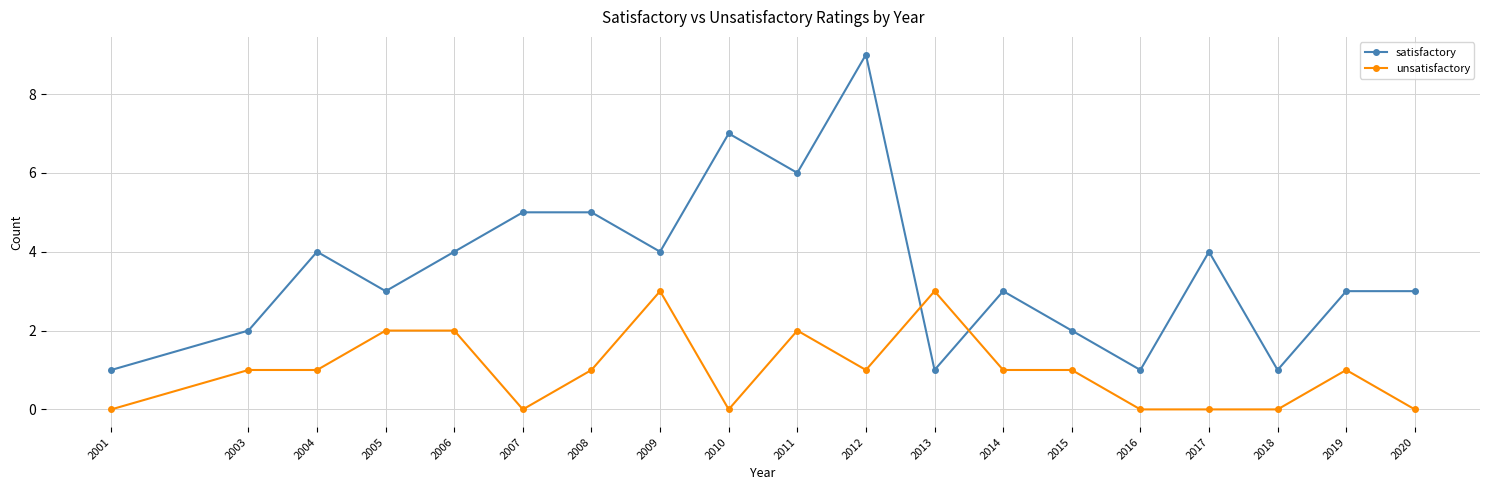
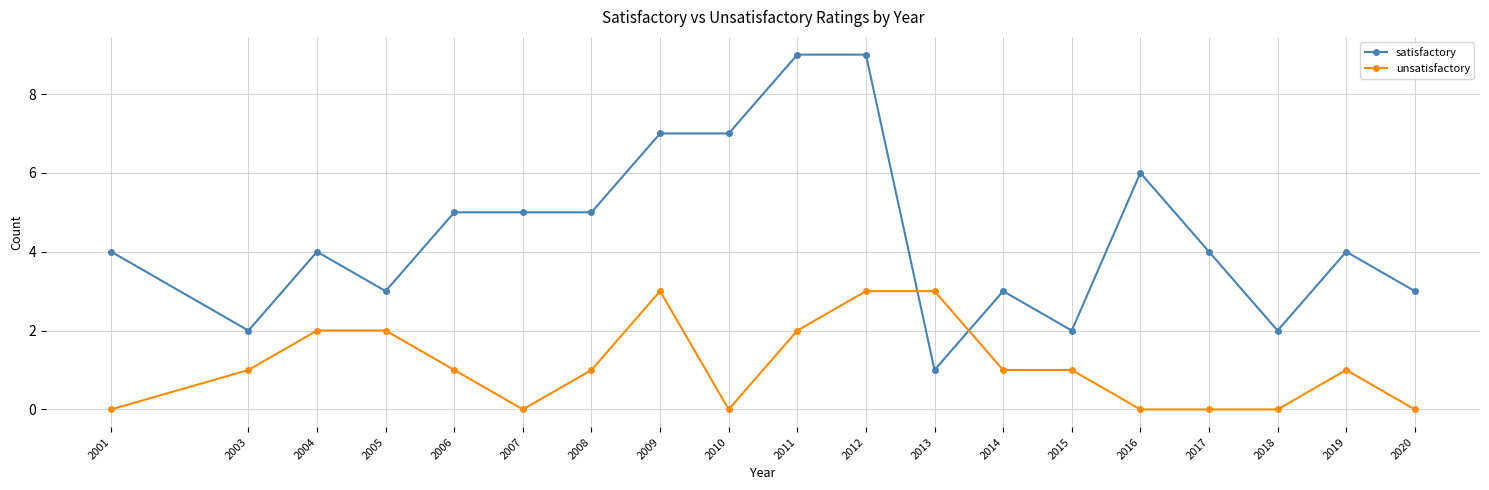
satisfactory, 2001: 1 -> 4
unsatisfactory, 2004: 1 -> 2
satisfactory, 2006: 4 -> 5
unsatisfactory, 2006: 2 -> 1
satisfactory, 2009: 4 -> 7
satisfactory, 2011: 6 -> 9
unsatisfactory, 2012: 1 -> 3
satisfactory, 2016: 1 -> 6
satisfactory, 2018: 1 -> 2
satisfactory, 2019: 3 -> 4
